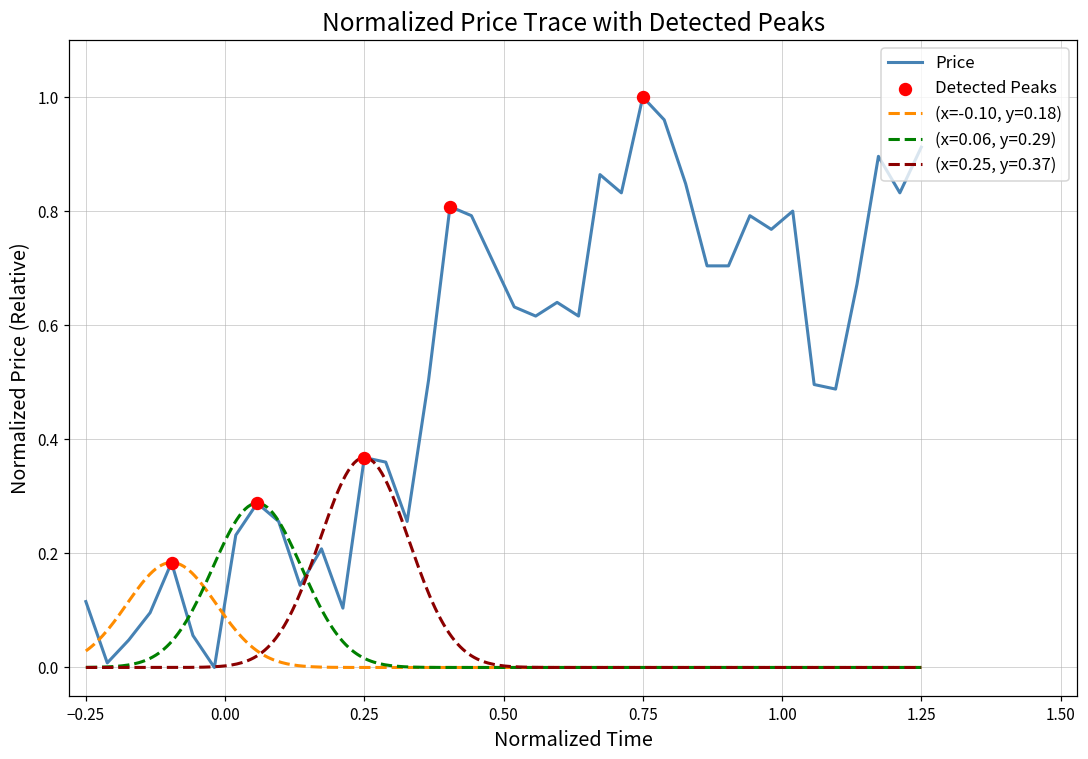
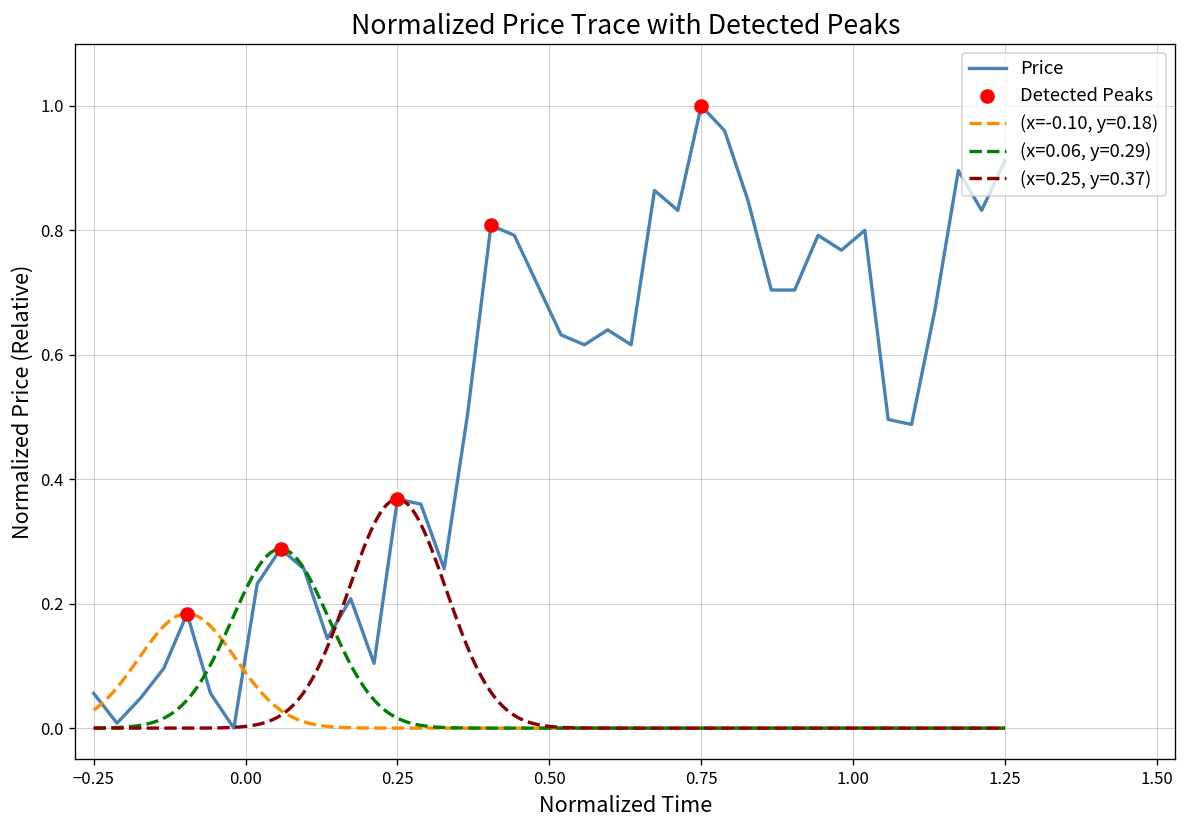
Price, −0.25: 0.12 -> 0.06
